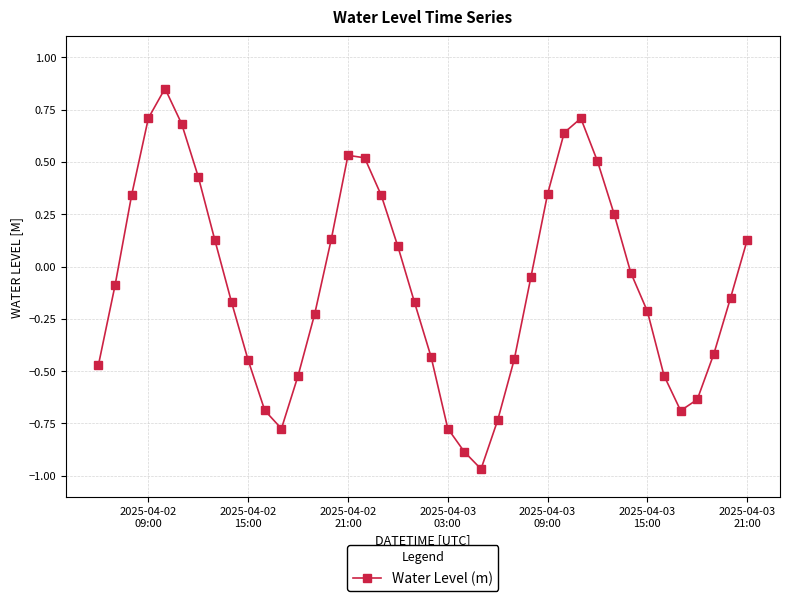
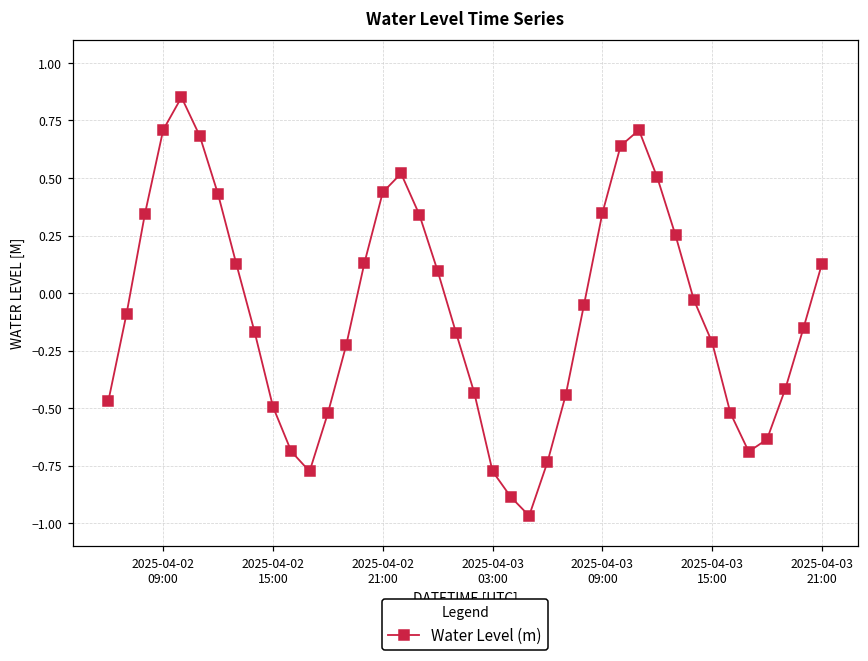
2025-04-02 15:00: -0.45 -> -0.49
2025-04-02 21:00: 0.53 -> 0.44
